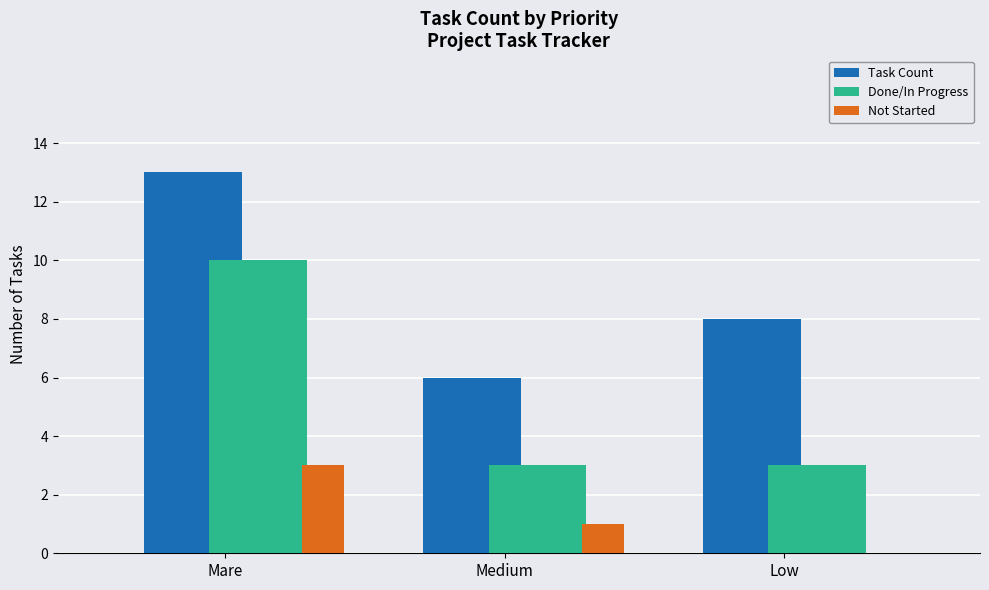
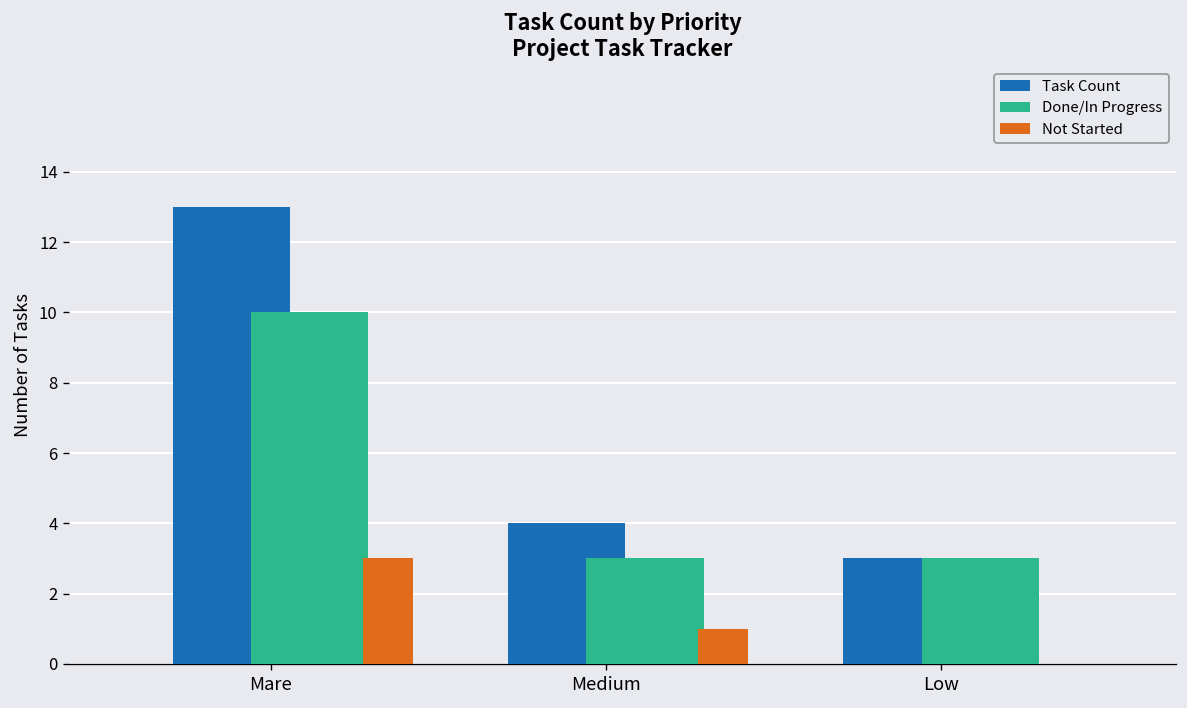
Task Count, Medium: 6 -> 4
Task Count, Low: 8 -> 3
